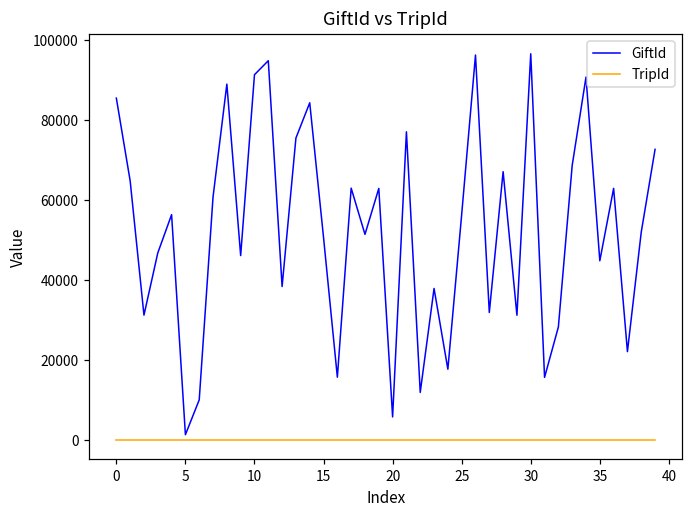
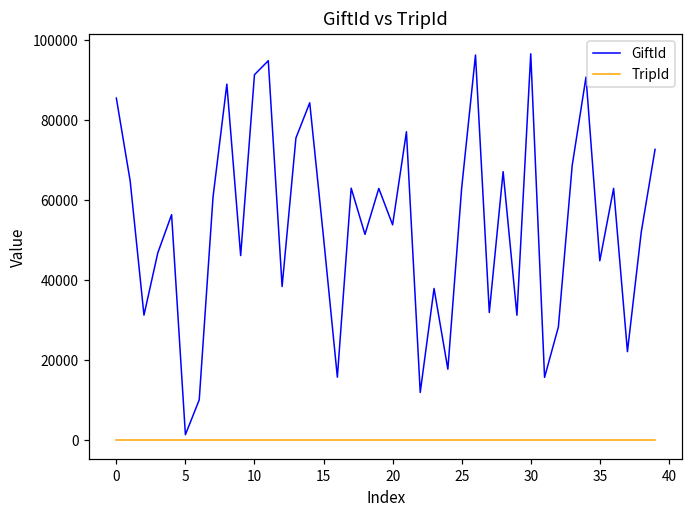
GiftId, 20: 6000 -> 54000
GiftId, 25: 56000 -> 63000
